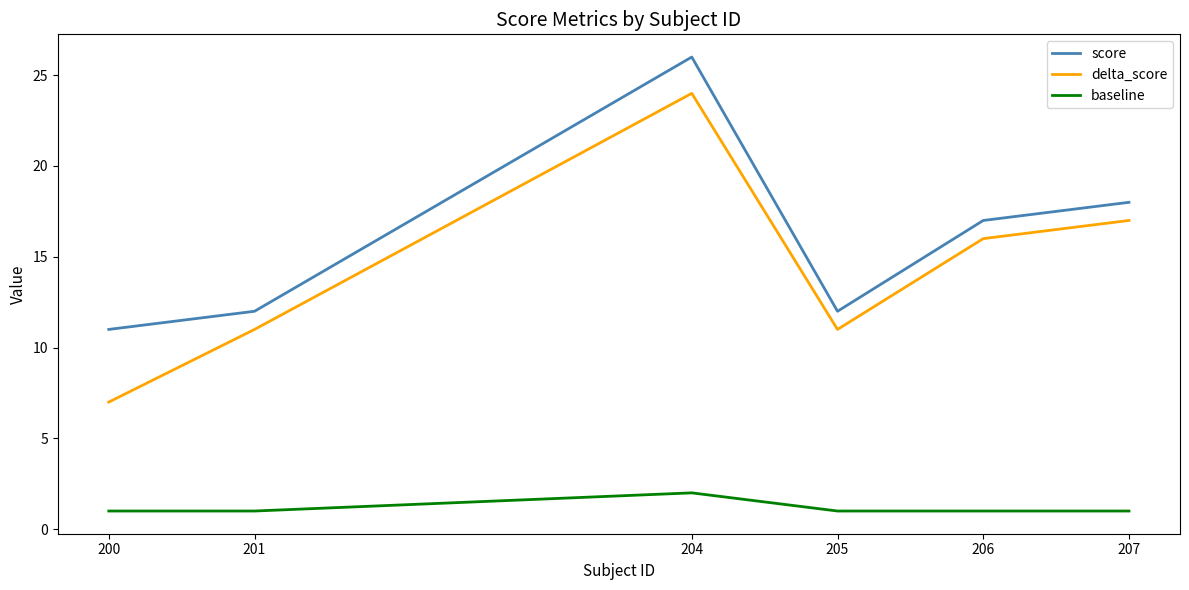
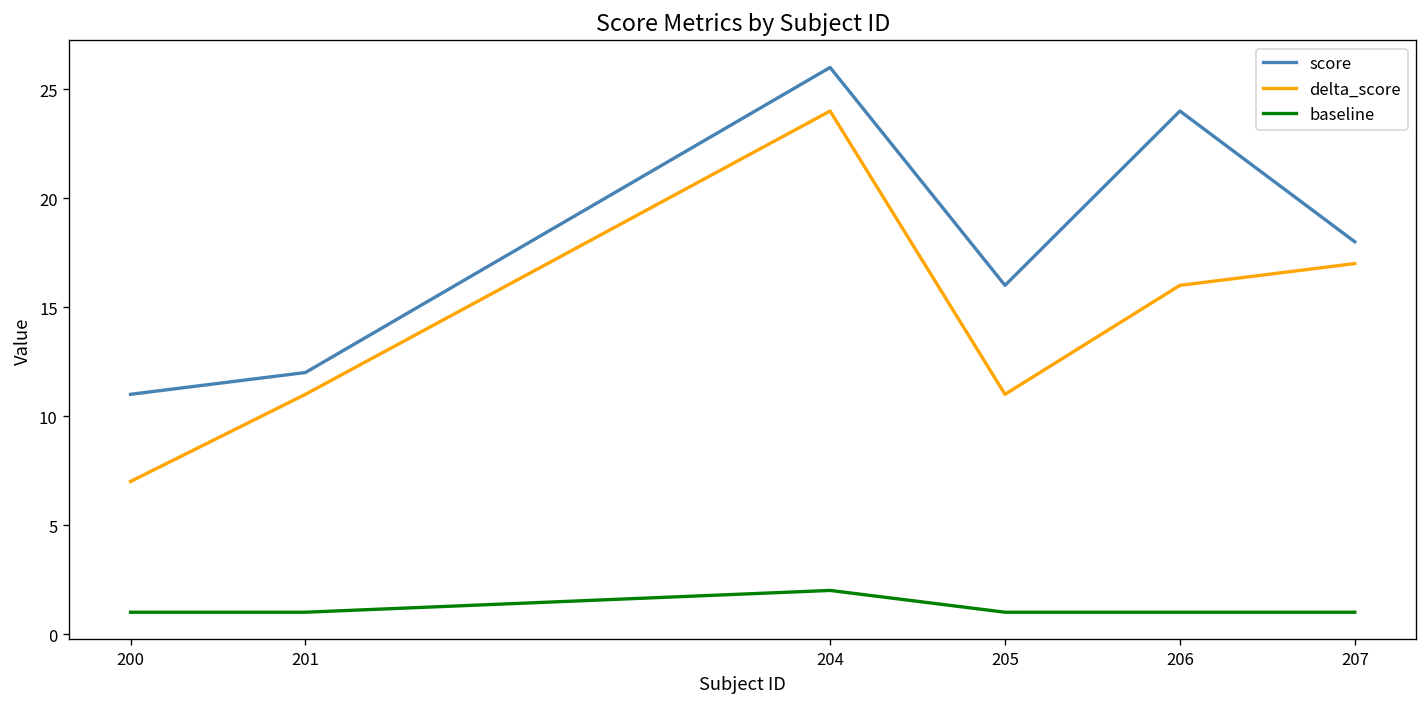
score, 205: 12 -> 16
score, 206: 17 -> 24
